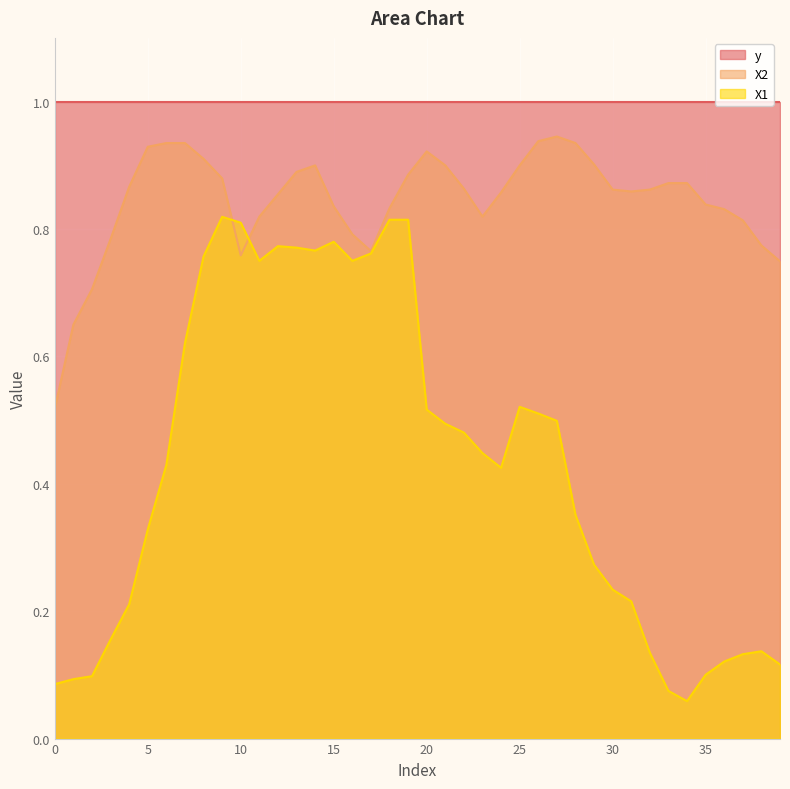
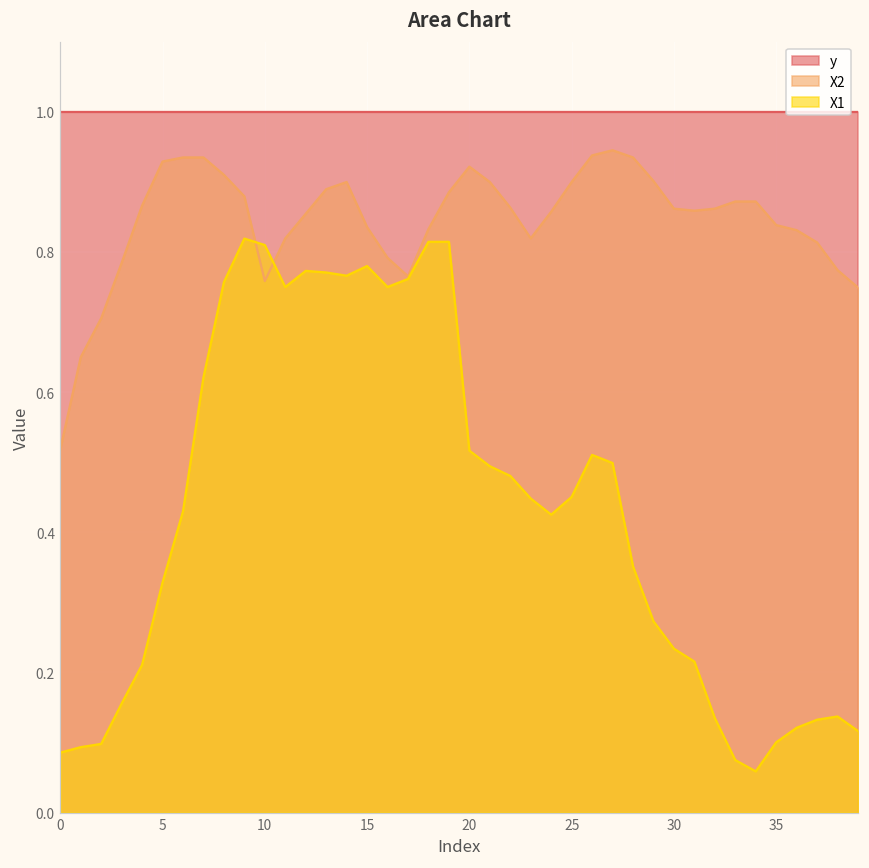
X1, 25: 0.52 -> 0.45
